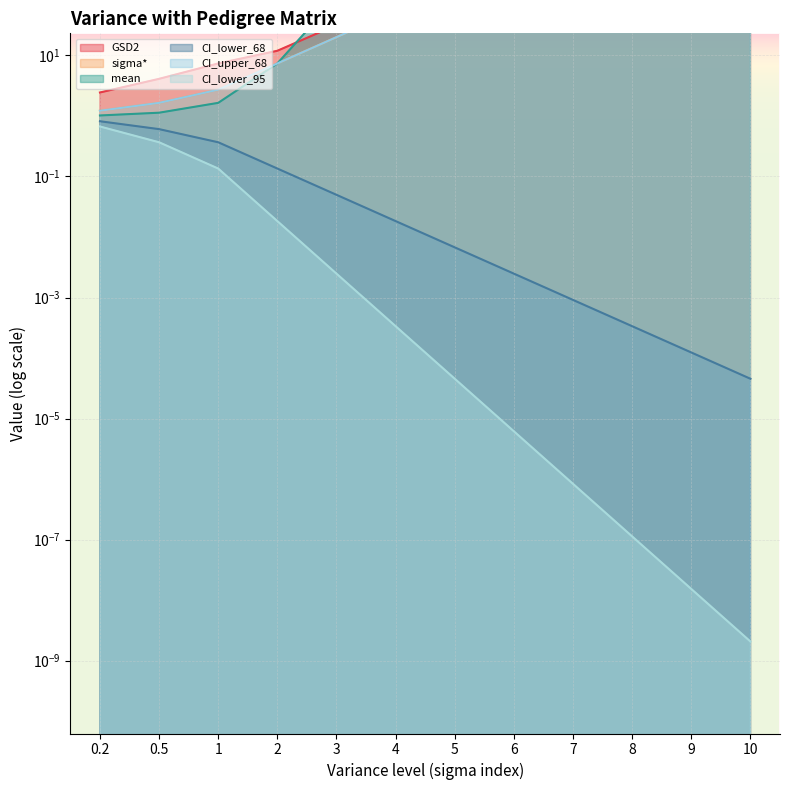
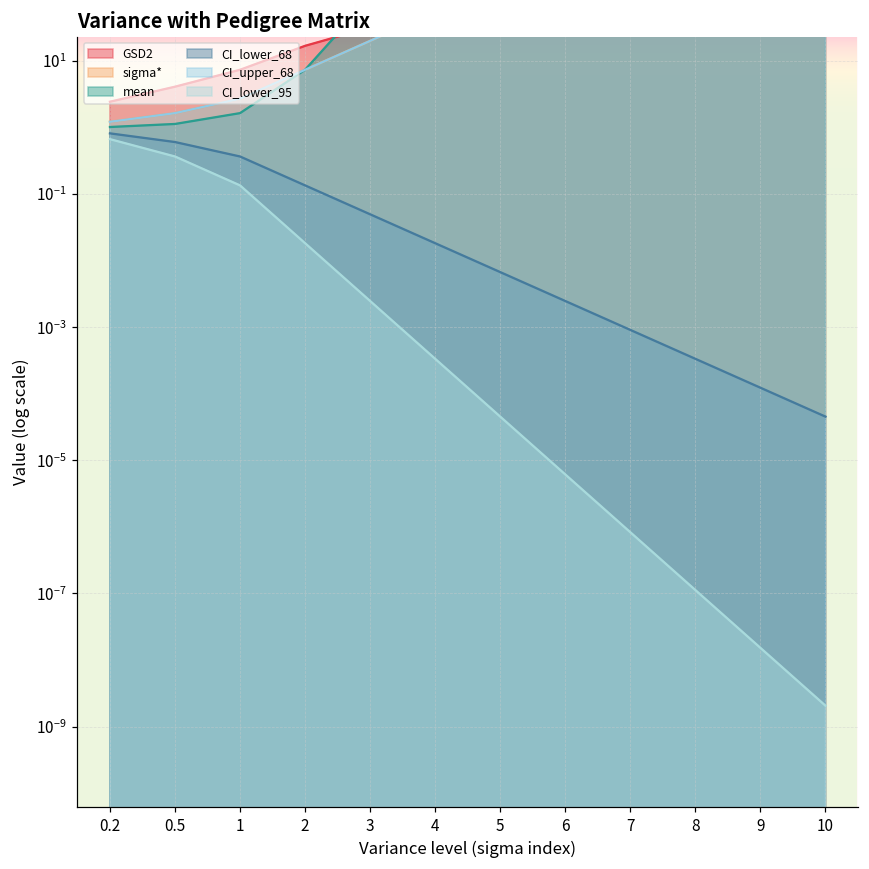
GSD2, 2: 12 -> 17
